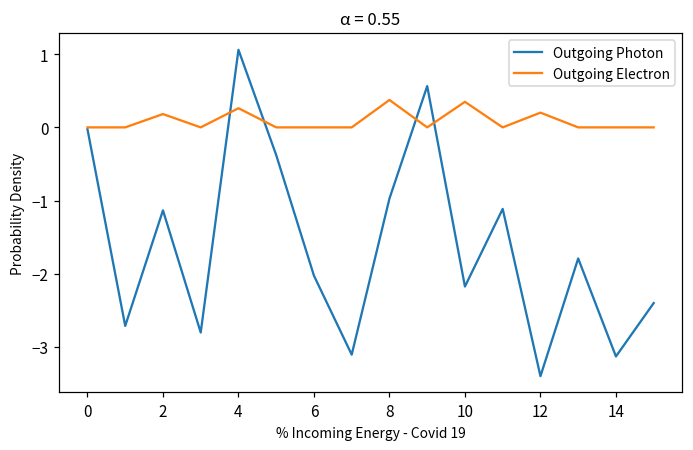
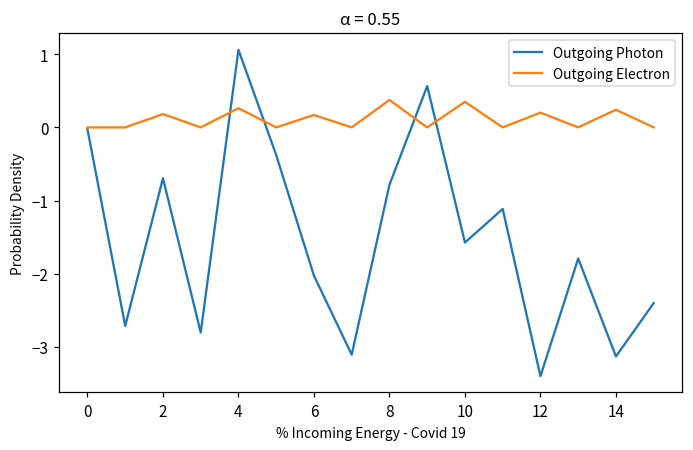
Outgoing Photon, 2: -1.1 -> -0.7
Outgoing Electron, 6: 0.0 -> 0.2
Outgoing Photon, 8: -1.0 -> -0.8
Outgoing Photon, 10: -2.2 -> -1.6
Outgoing Electron, 14: 0.0 -> 0.2
